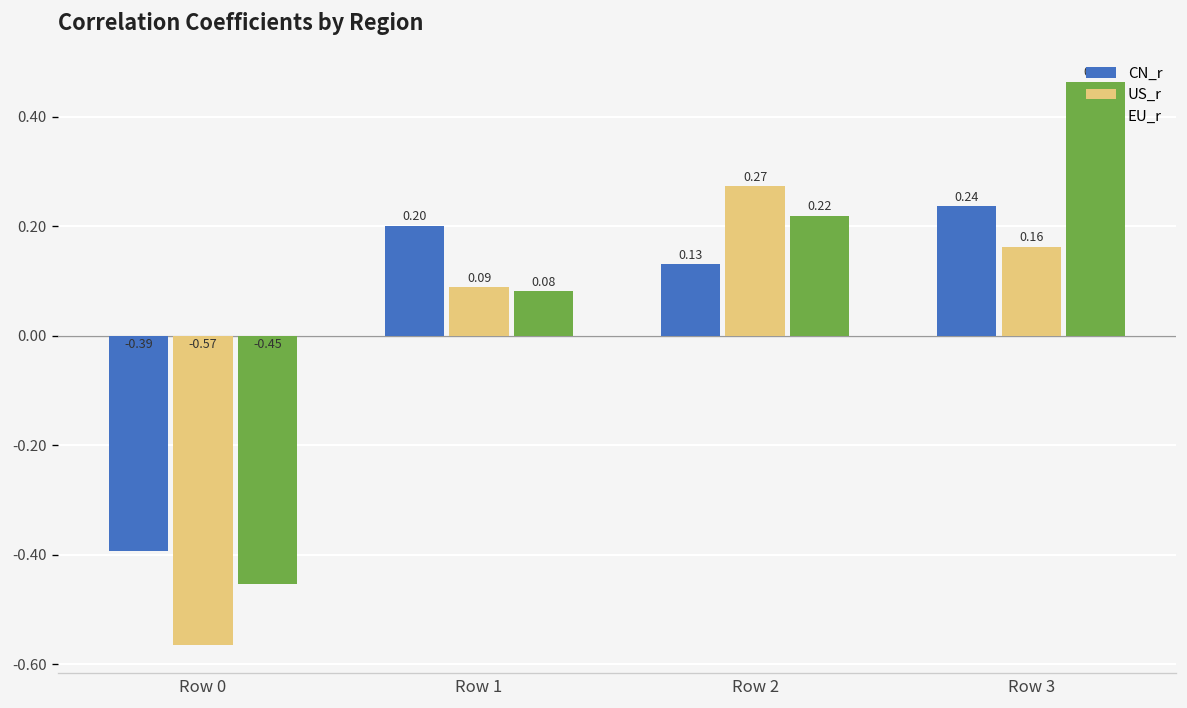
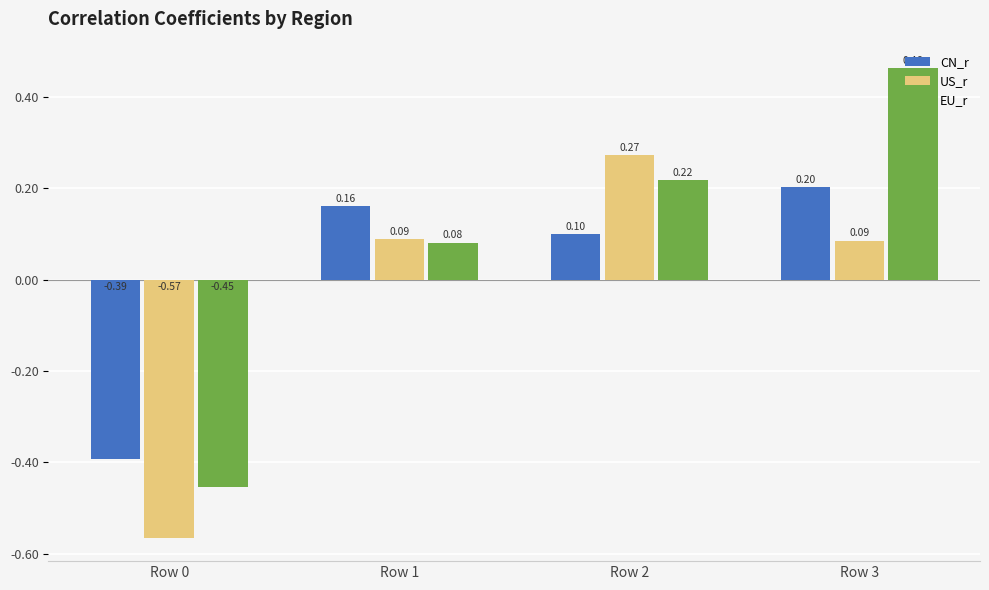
CN_r, Row 1: 0.20 -> 0.16
CN_r, Row 2: 0.13 -> 0.10
CN_r, Row 3: 0.24 -> 0.20
US_r, Row 3: 0.16 -> 0.09
